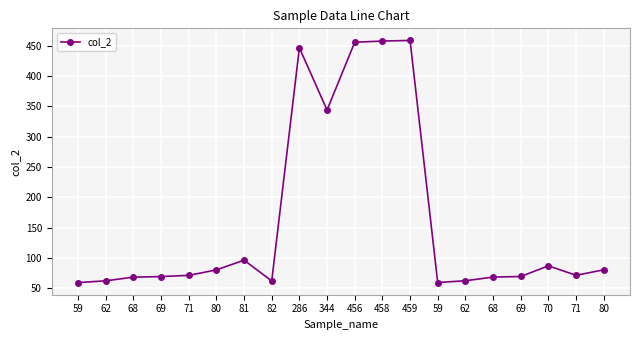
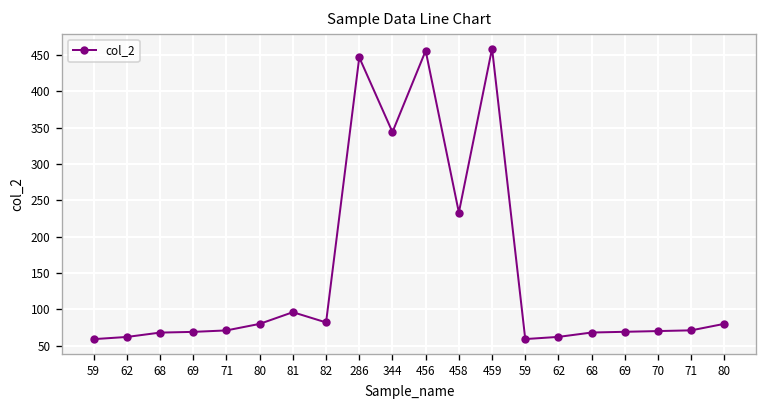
82: 60 -> 80
458: 460 -> 230
70: 90 -> 70
